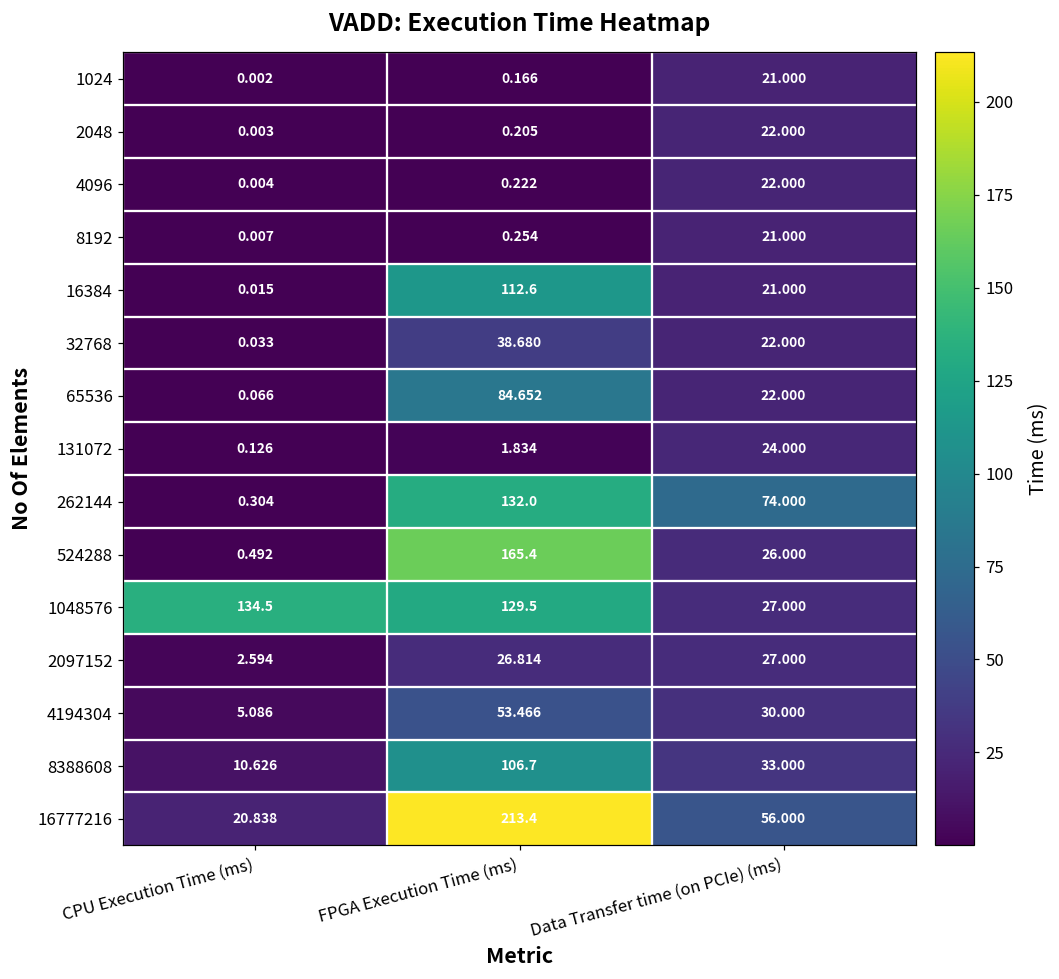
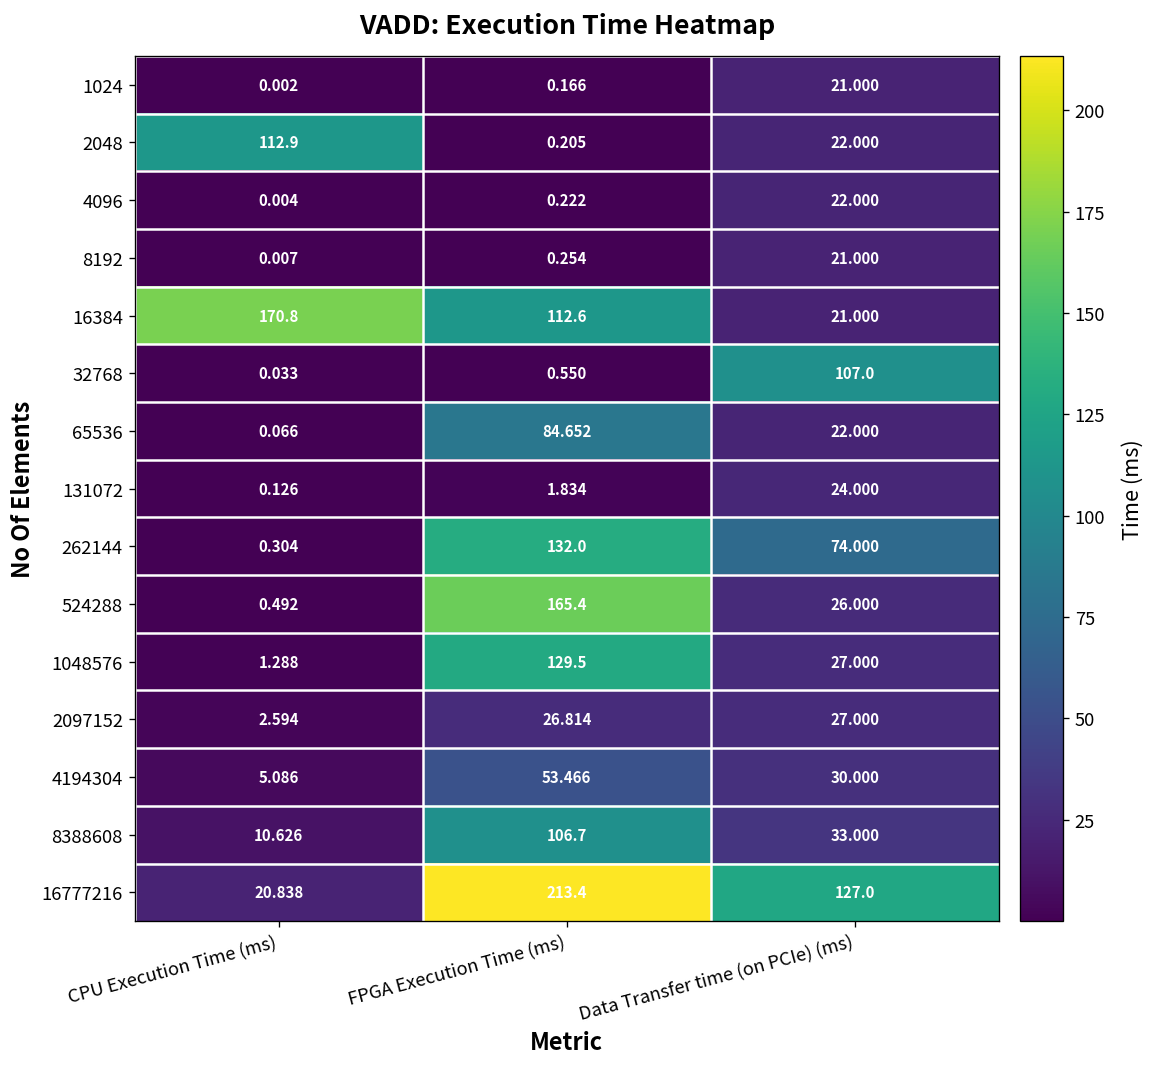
2048, CPU Execution Time (ms): 0.003 -> 112.9
16384, CPU Execution Time (ms): 0.015 -> 170.8
32768, FPGA Execution Time (ms): 38.680 -> 0.550
32768, Data Transfer time (on PCIe) (ms): 22.000 -> 107.0
1048576, CPU Execution Time (ms): 134.5 -> 1.288
16777216, Data Transfer time (on PCIe) (ms): 56.000 -> 127.0
